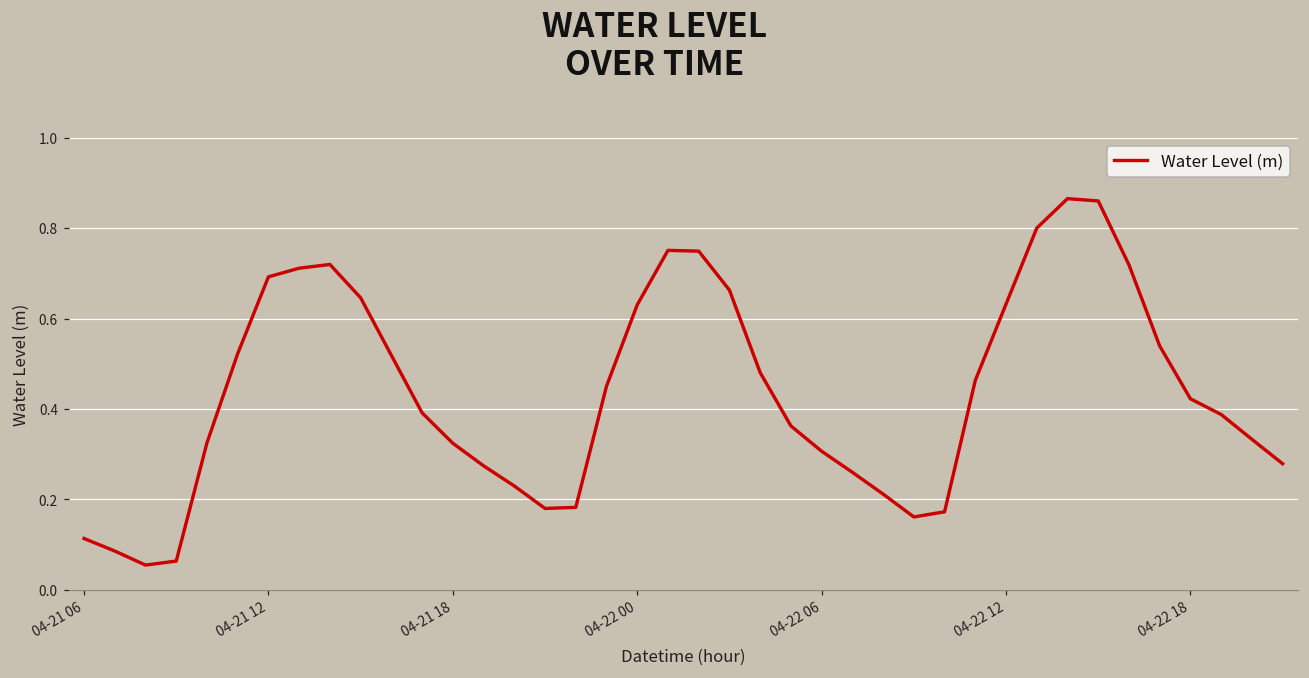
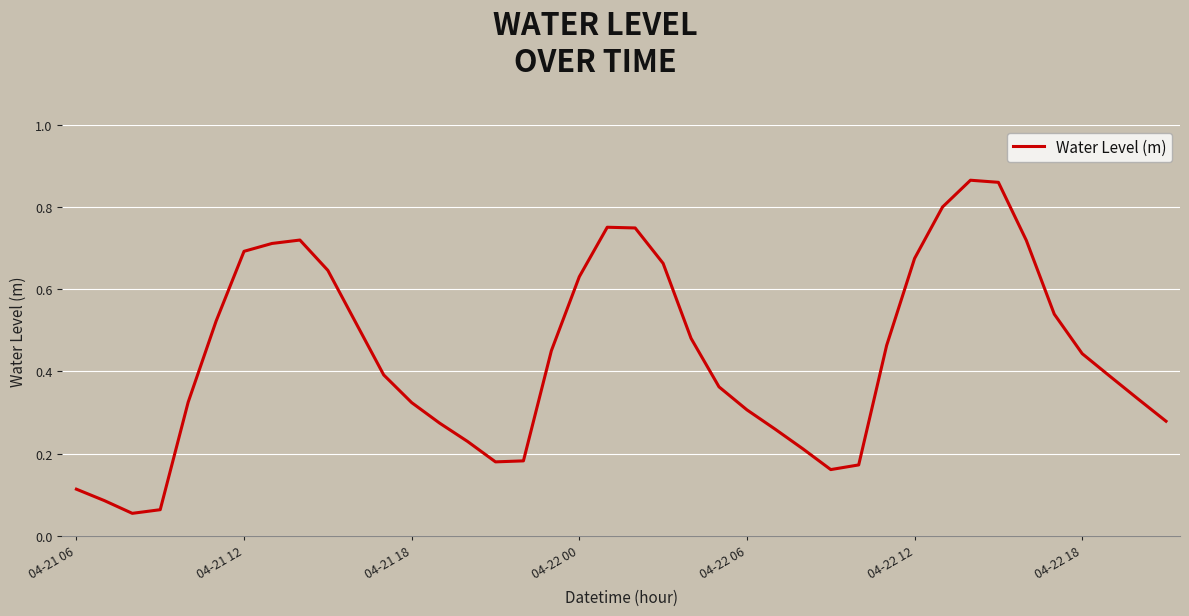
04-22 12: 0.63 -> 0.68
04-22 18: 0.42 -> 0.44
